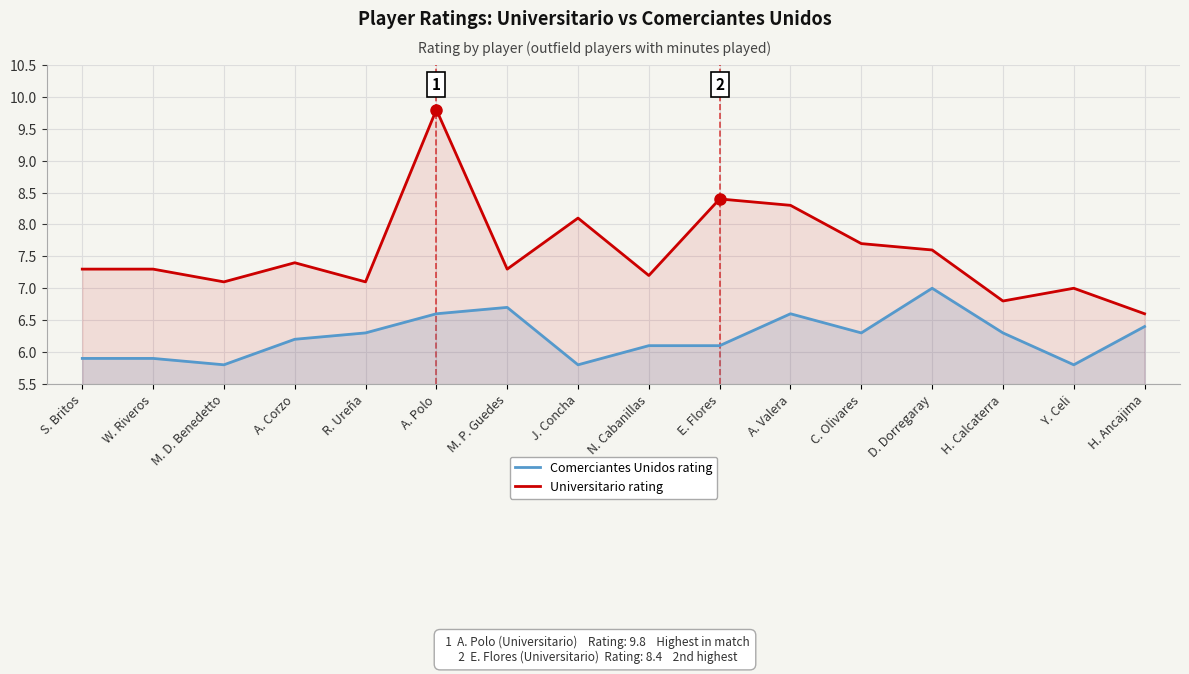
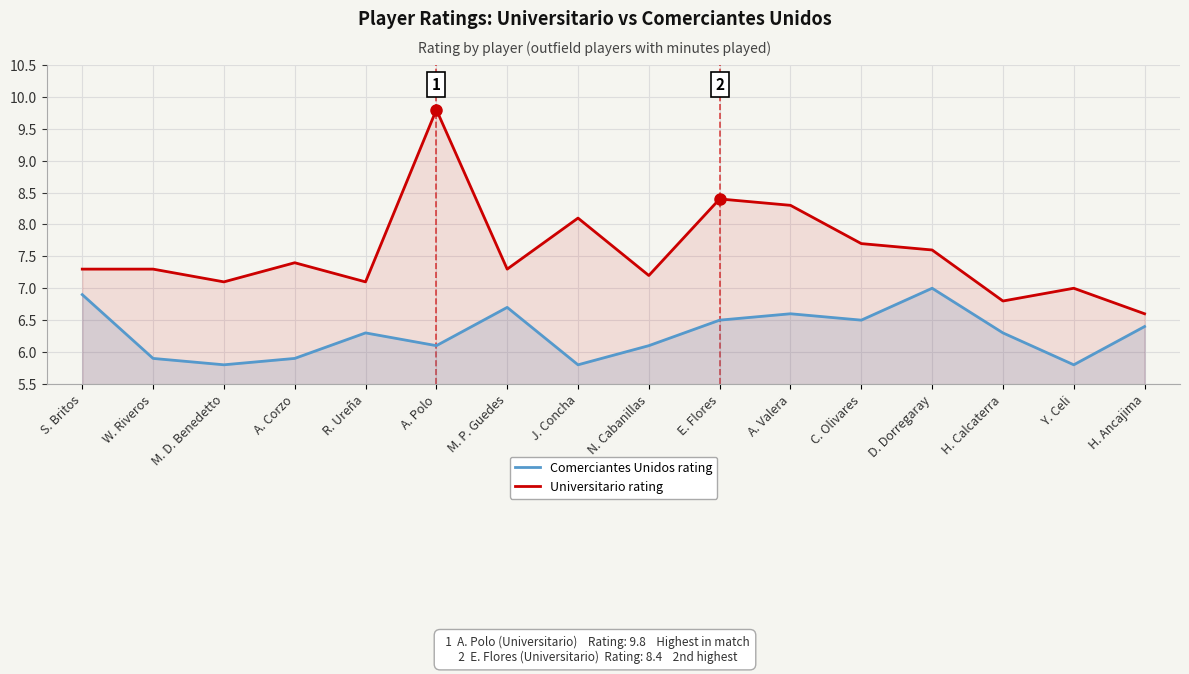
Comerciantes Unidos rating, S. Britos: 5.9 -> 6.9
Comerciantes Unidos rating, A. Corzo: 6.2 -> 5.9
Comerciantes Unidos rating, A. Polo: 6.6 -> 6.1
Comerciantes Unidos rating, E. Flores: 6.1 -> 6.5
Comerciantes Unidos rating, C. Olivares: 6.3 -> 6.5
